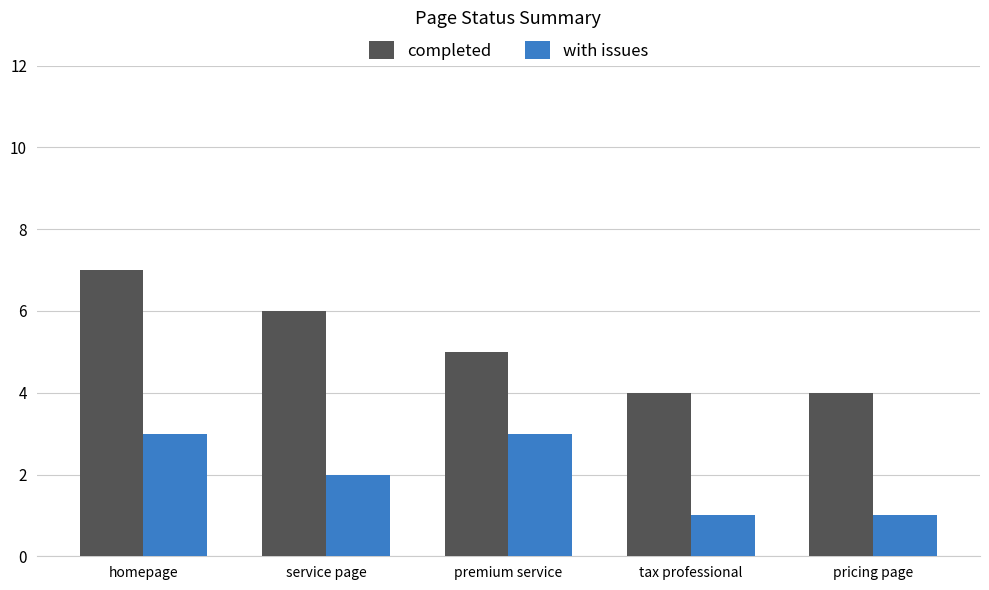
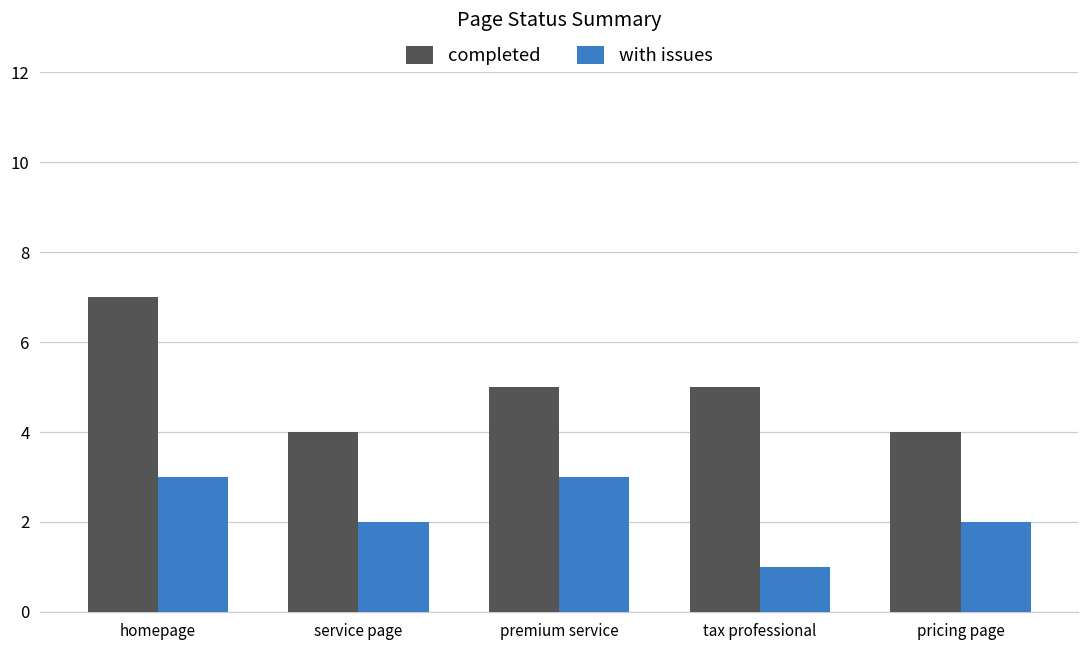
completed, service page: 6 -> 4
completed, tax professional: 4 -> 5
with issues, pricing page: 1 -> 2
